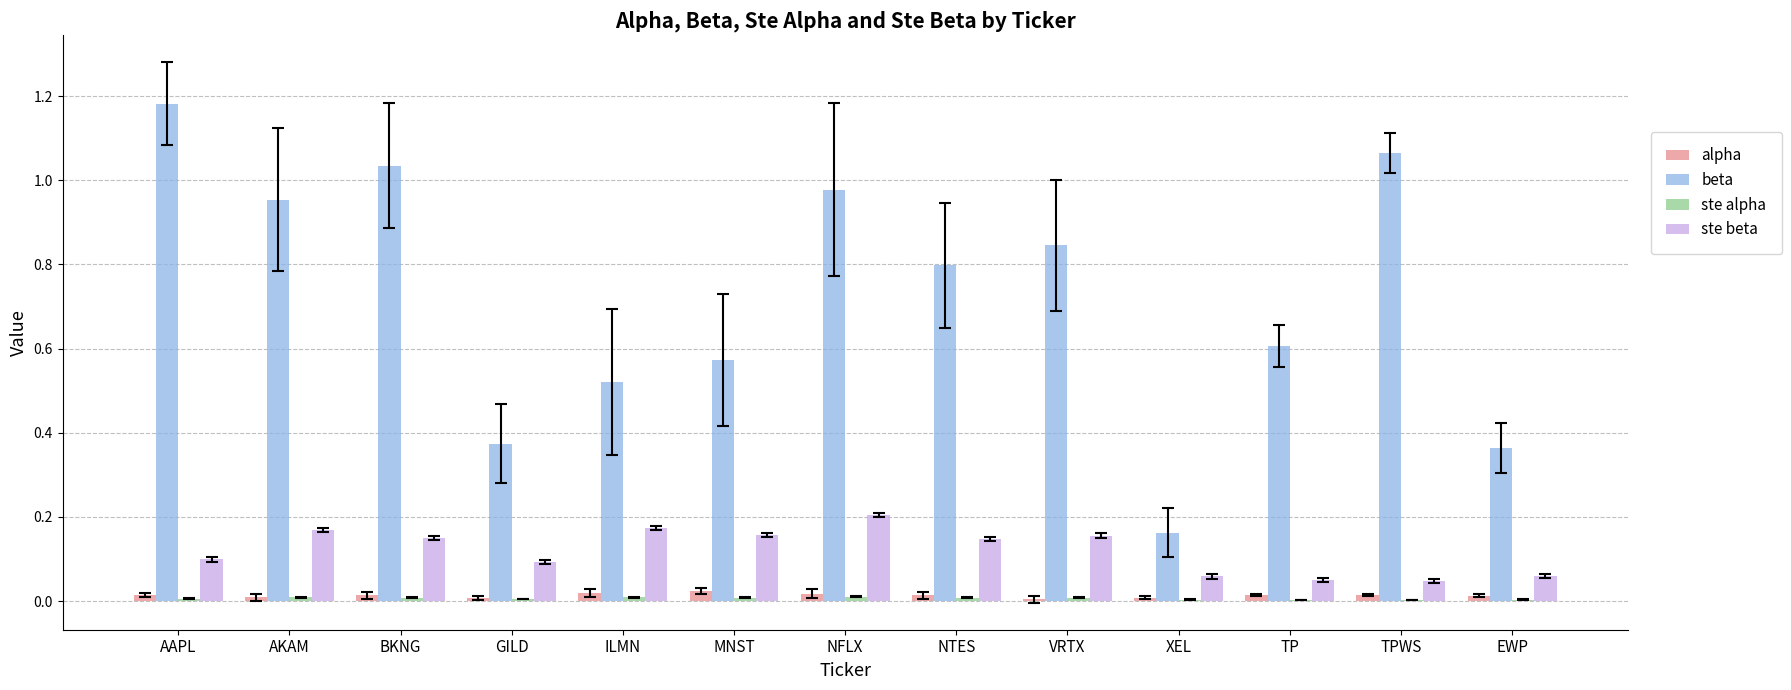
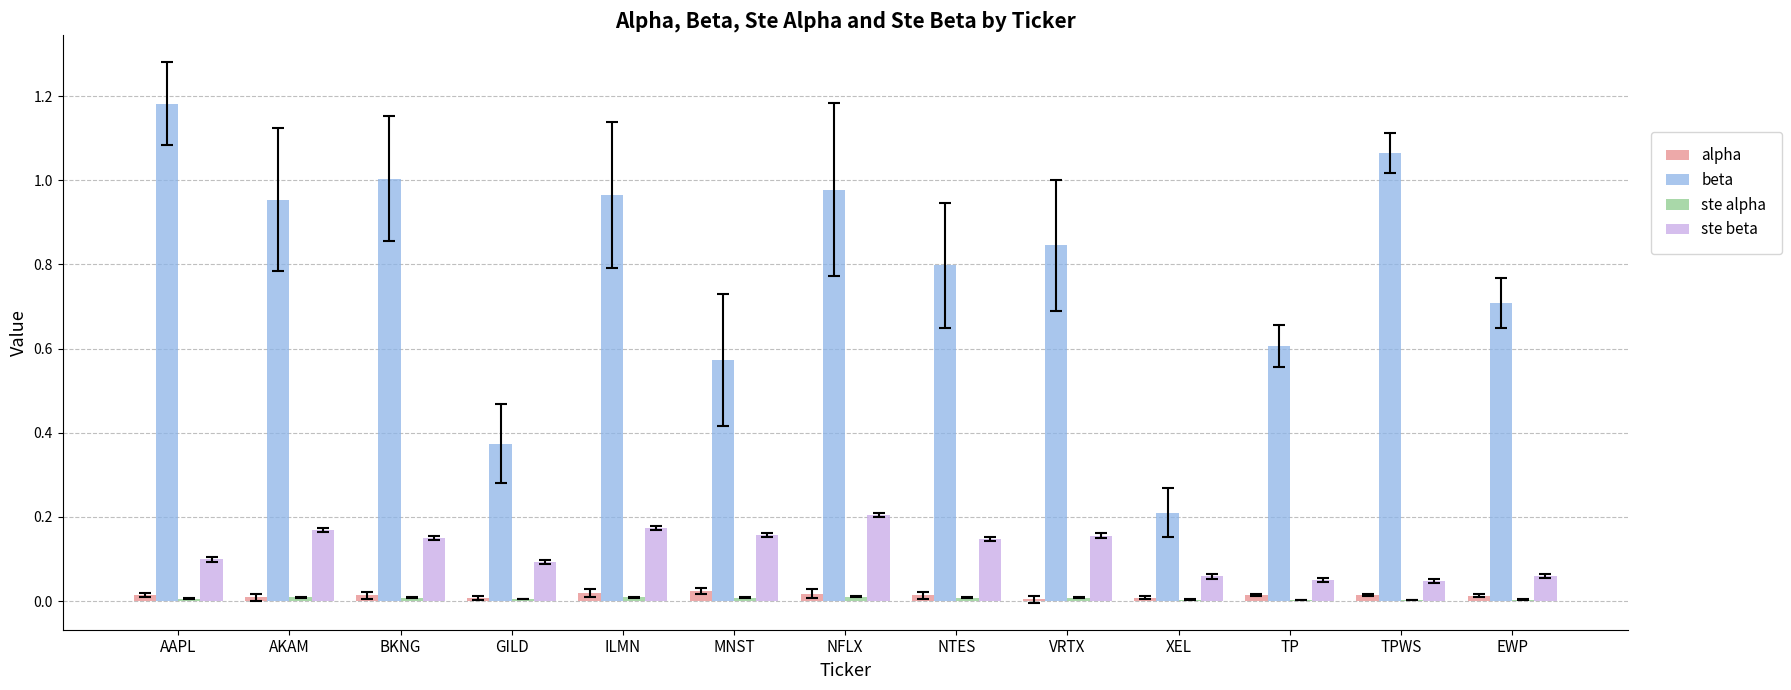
beta, BKNG: 1.04 -> 1.00
beta, ILMN: 0.52 -> 0.97
beta, XEL: 0.16 -> 0.21
beta, EWP: 0.36 -> 0.71
